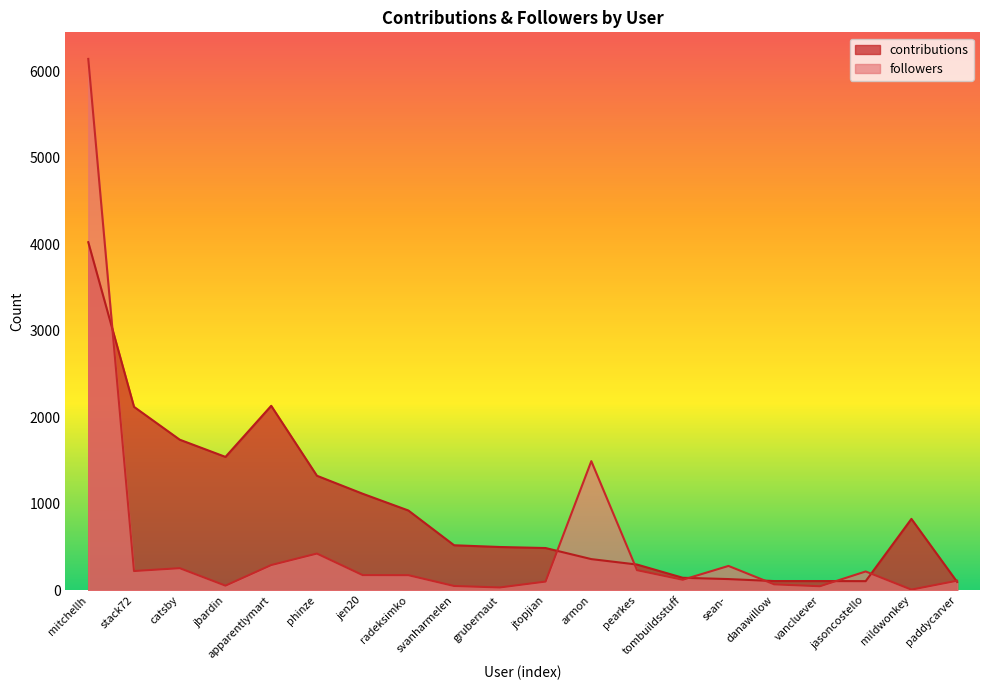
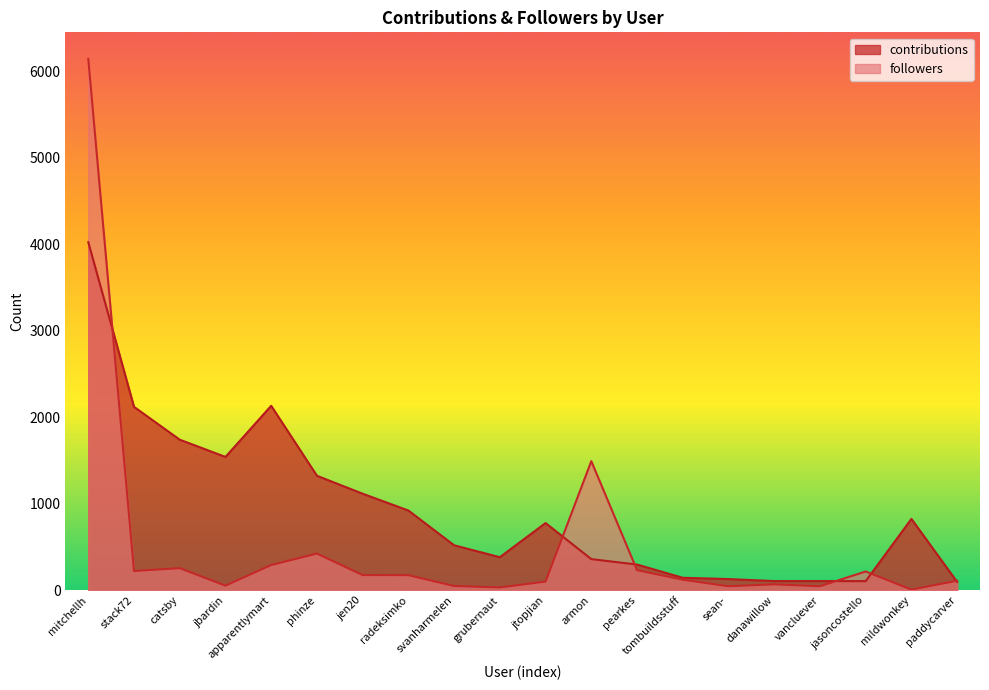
contributions, grubernaut: 500 -> 400
contributions, jtopjian: 500 -> 800
followers, sean-: 300 -> 0
